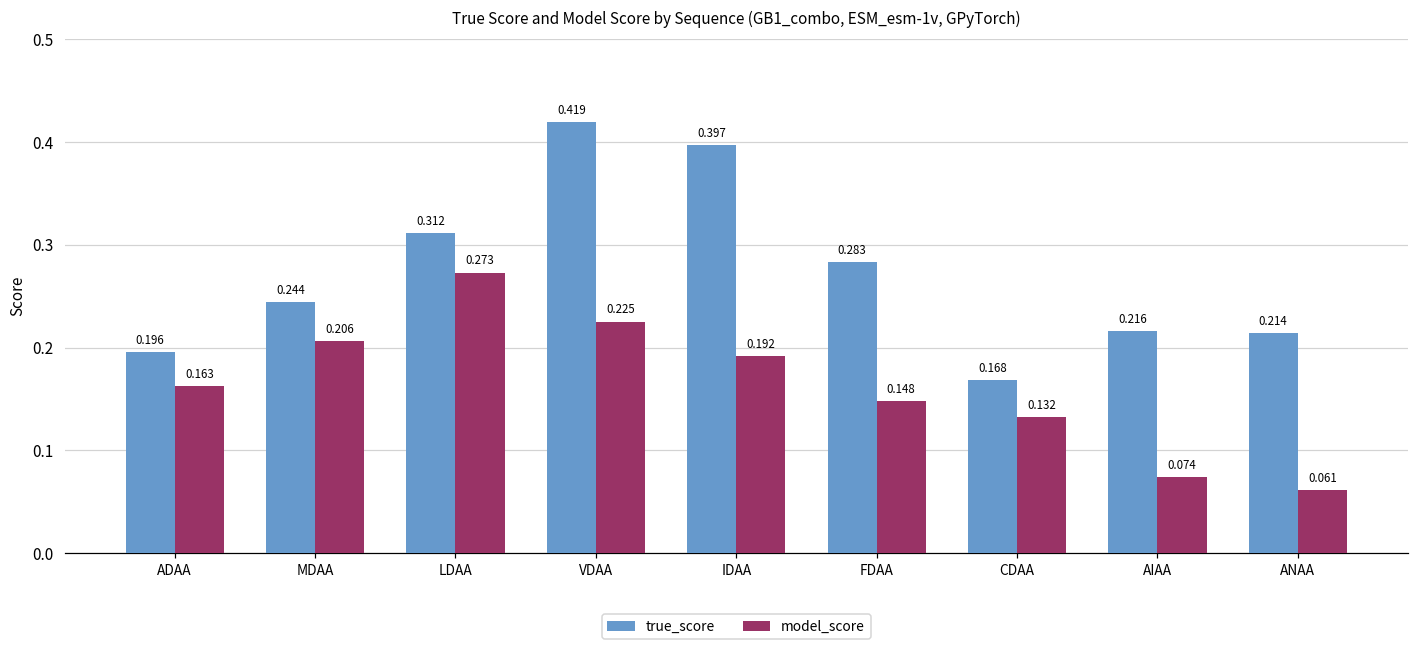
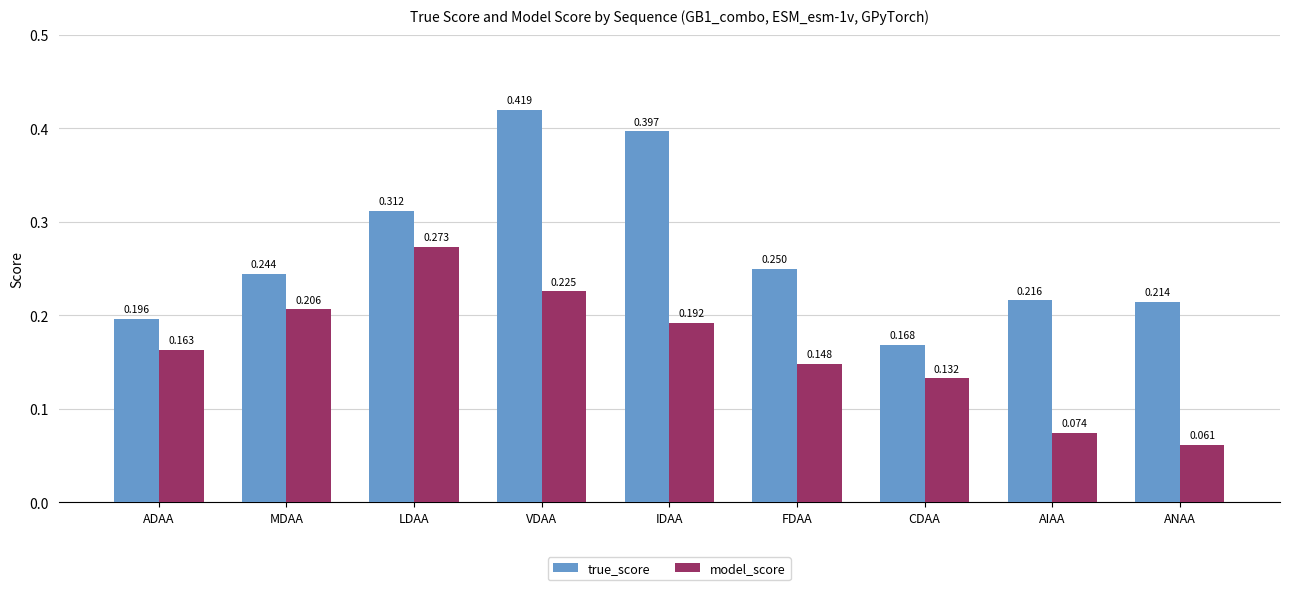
true_score, FDAA: 0.283 -> 0.250
